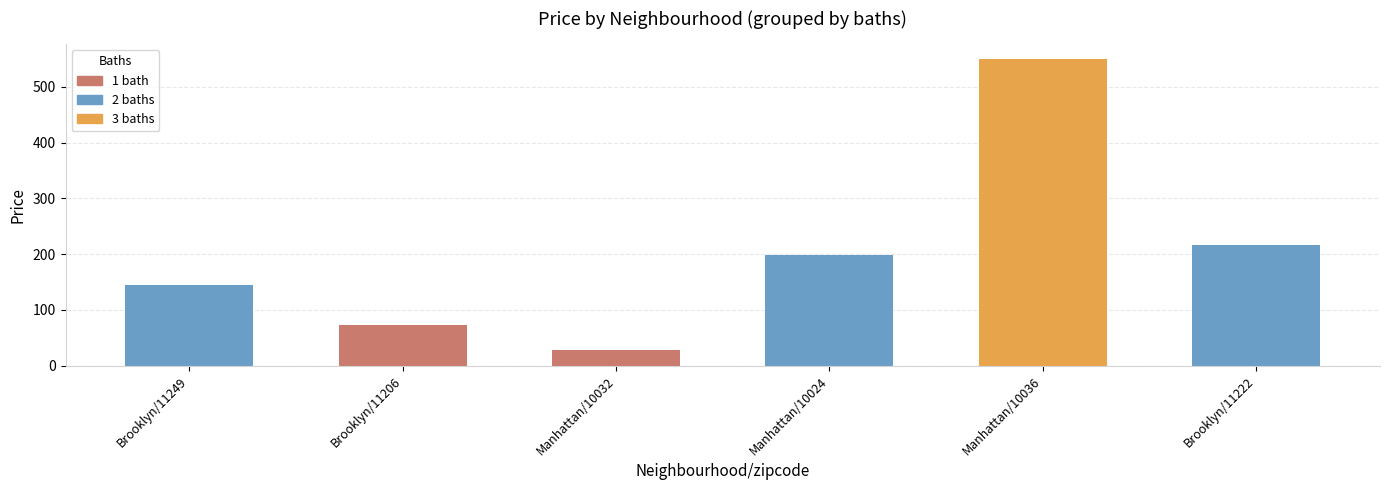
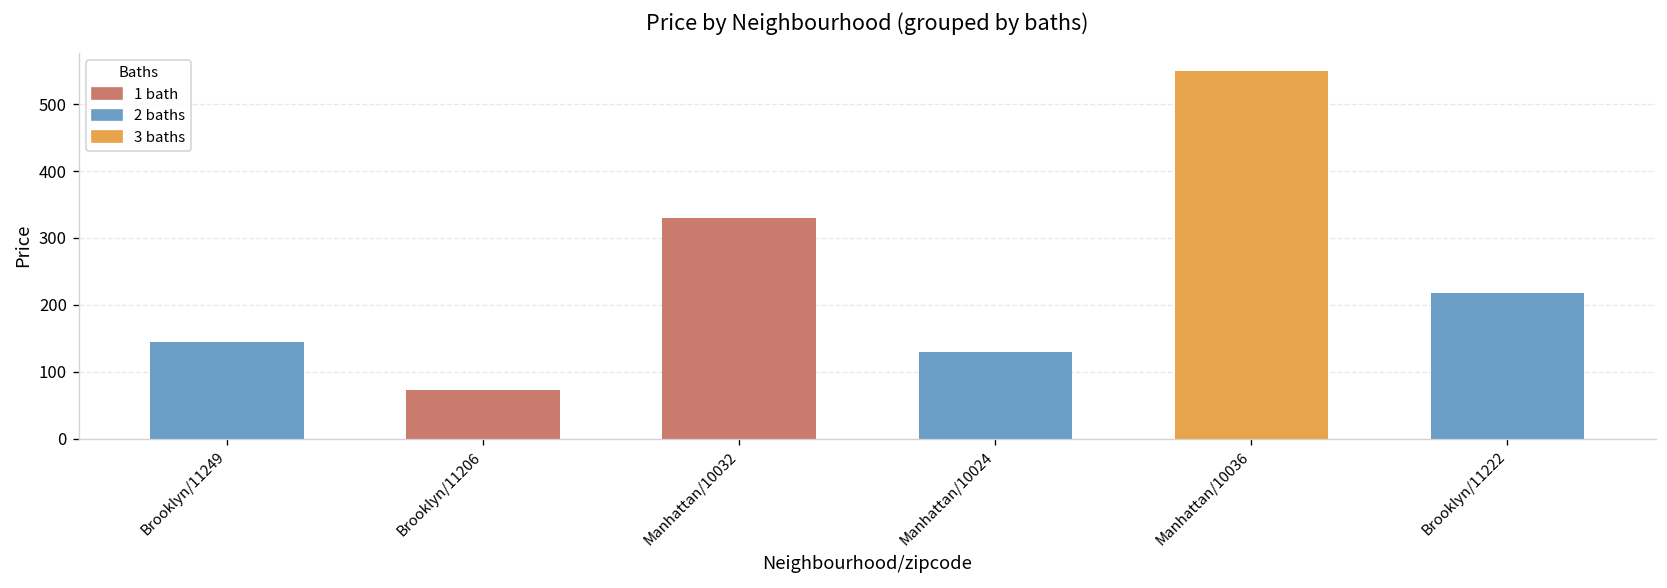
Manhattan/10032: 30 -> 330
Manhattan/10024: 200 -> 130
